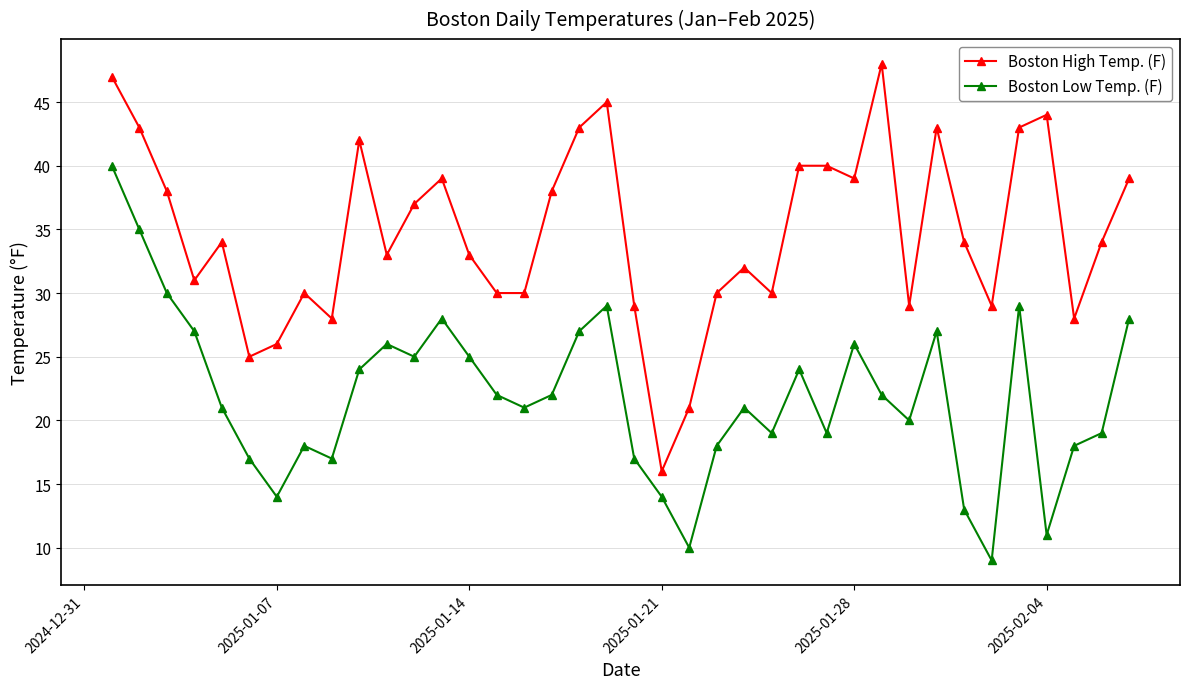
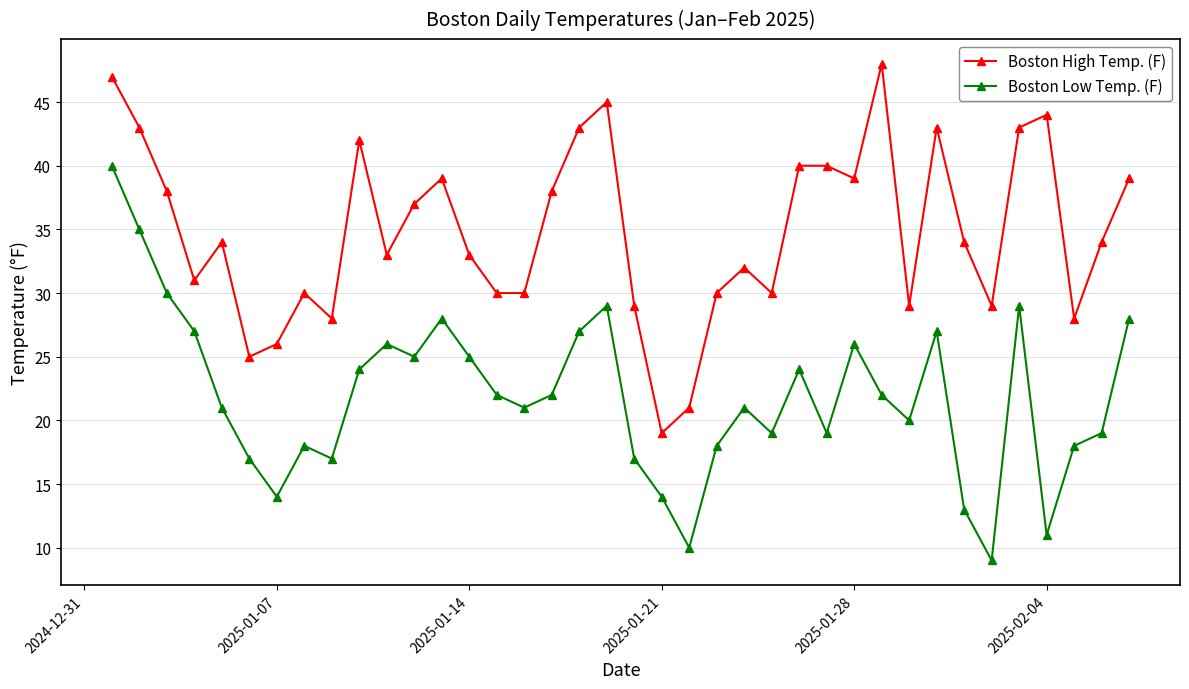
Boston High Temp. (F), 2025-01-21: 16 -> 19
